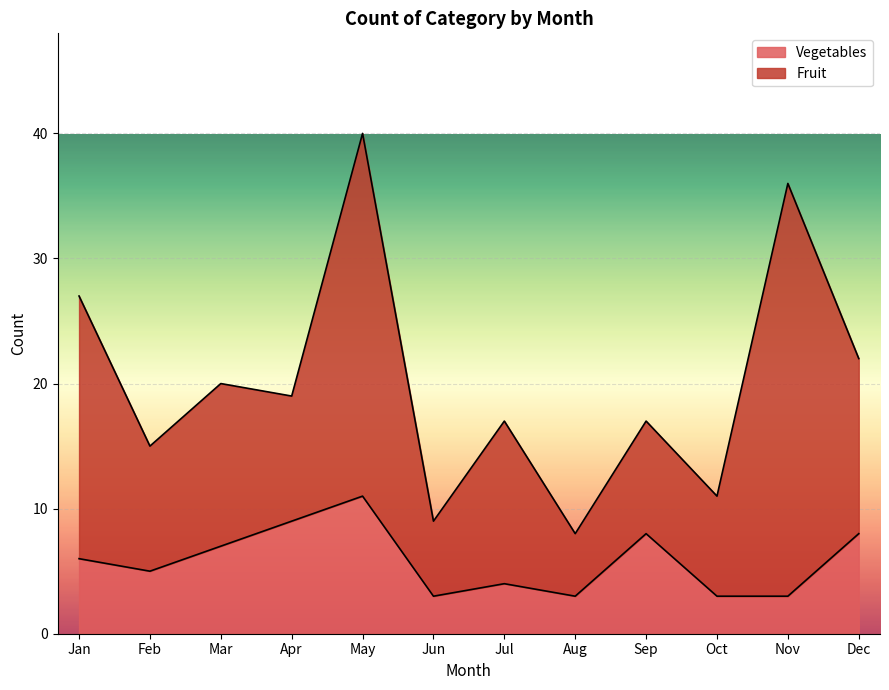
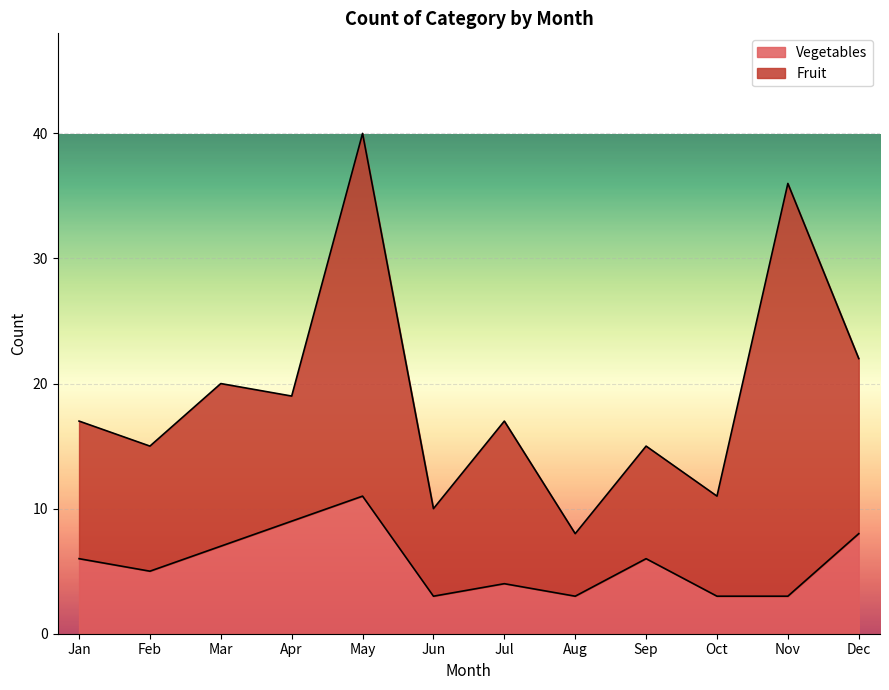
Fruit, Jan: 21 -> 11
Fruit, Jun: 6 -> 7
Vegetables, Sep: 8 -> 6
